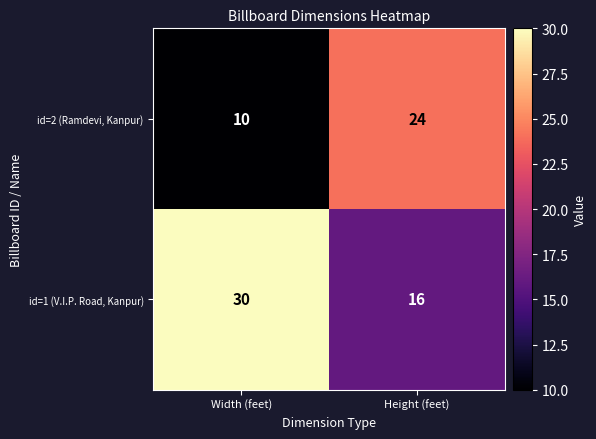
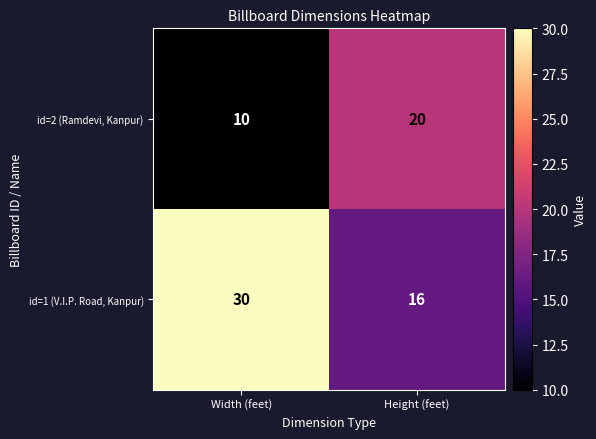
id=2 (Ramdevi, Kanpur), Height (feet): 24 -> 20
